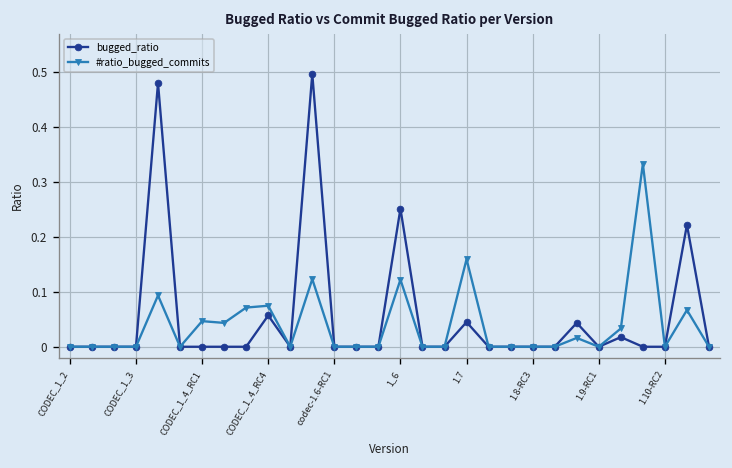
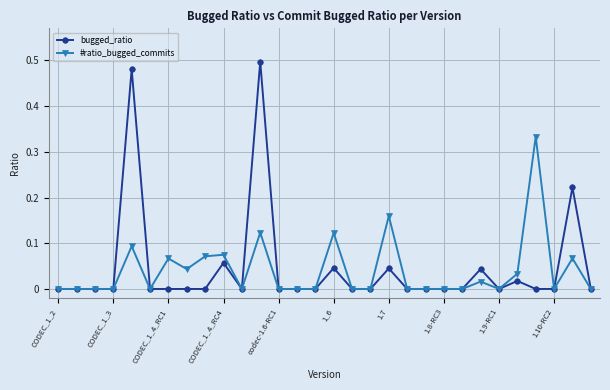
#ratio_bugged_commits, CODEC_1_4_RC1: 0.05 -> 0.07
bugged_ratio, 1_6: 0.25 -> 0.05
